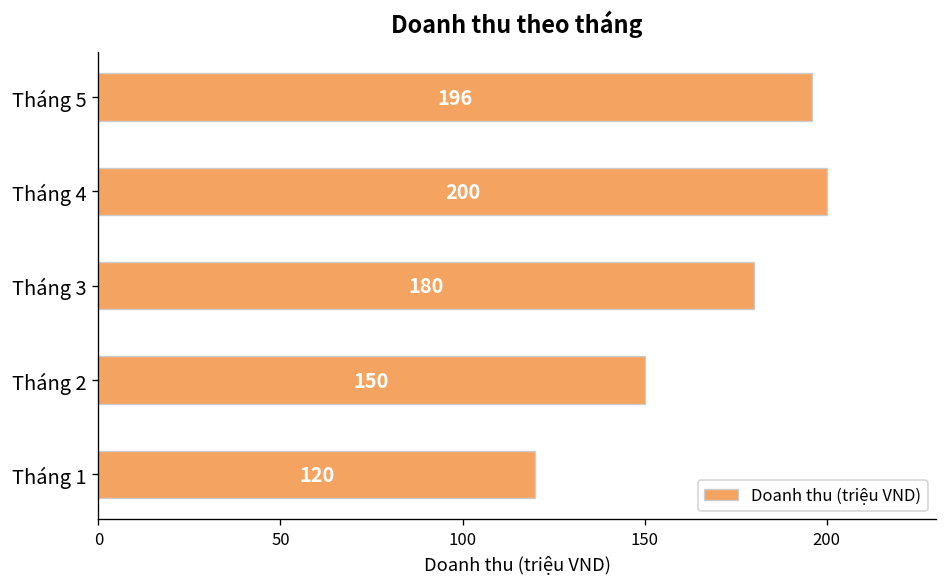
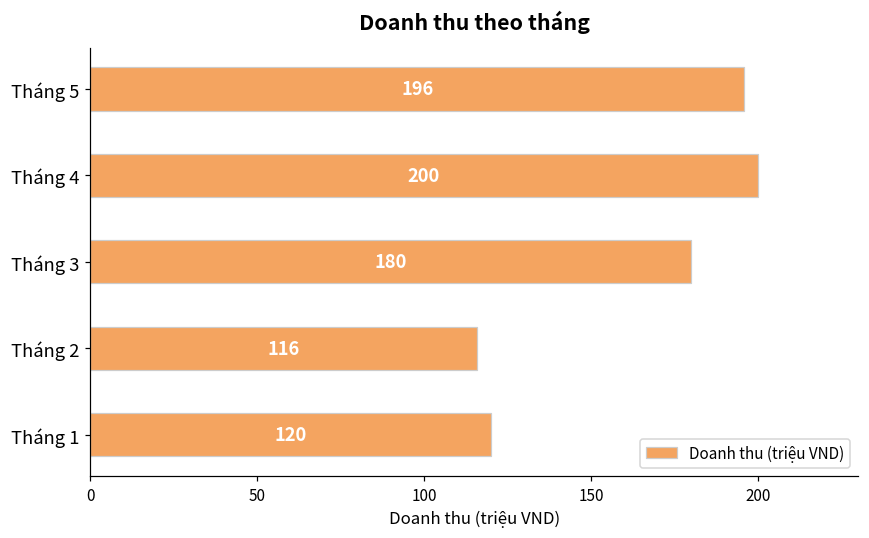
Tháng 2: 150 -> 116
